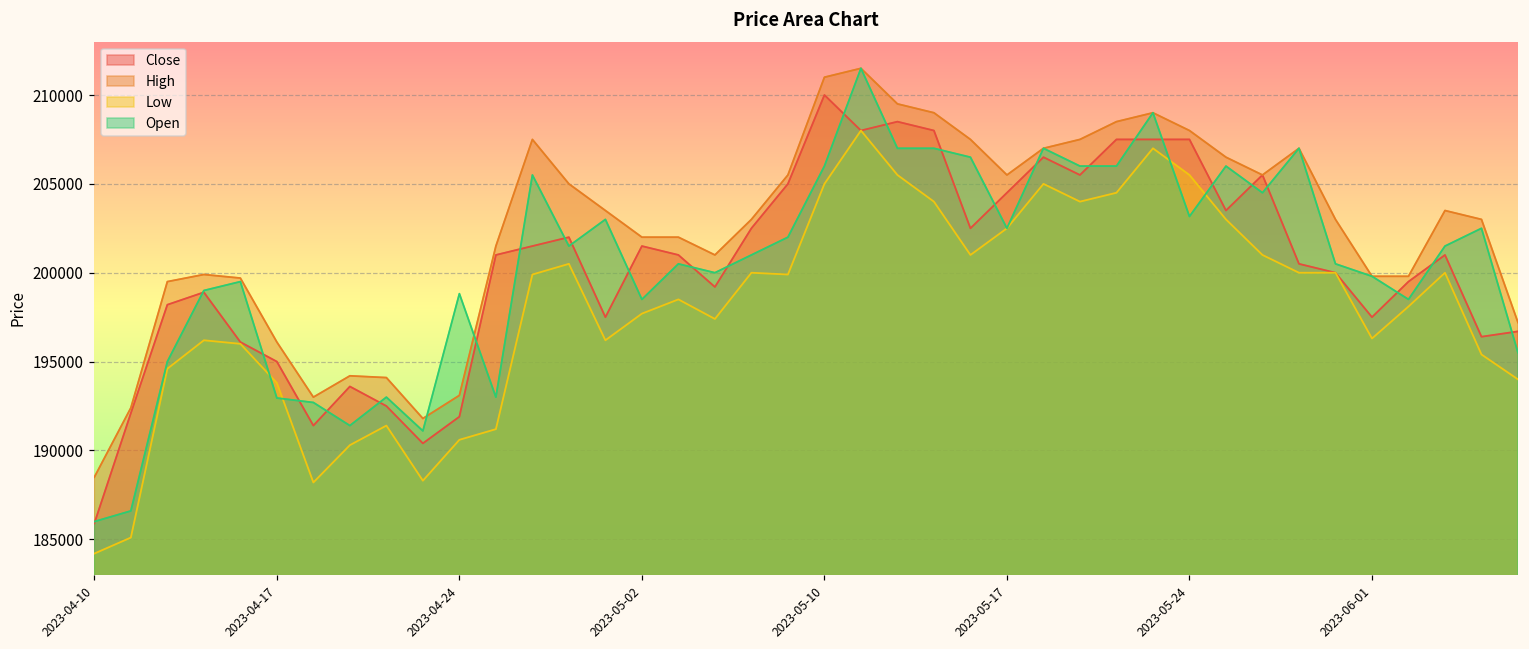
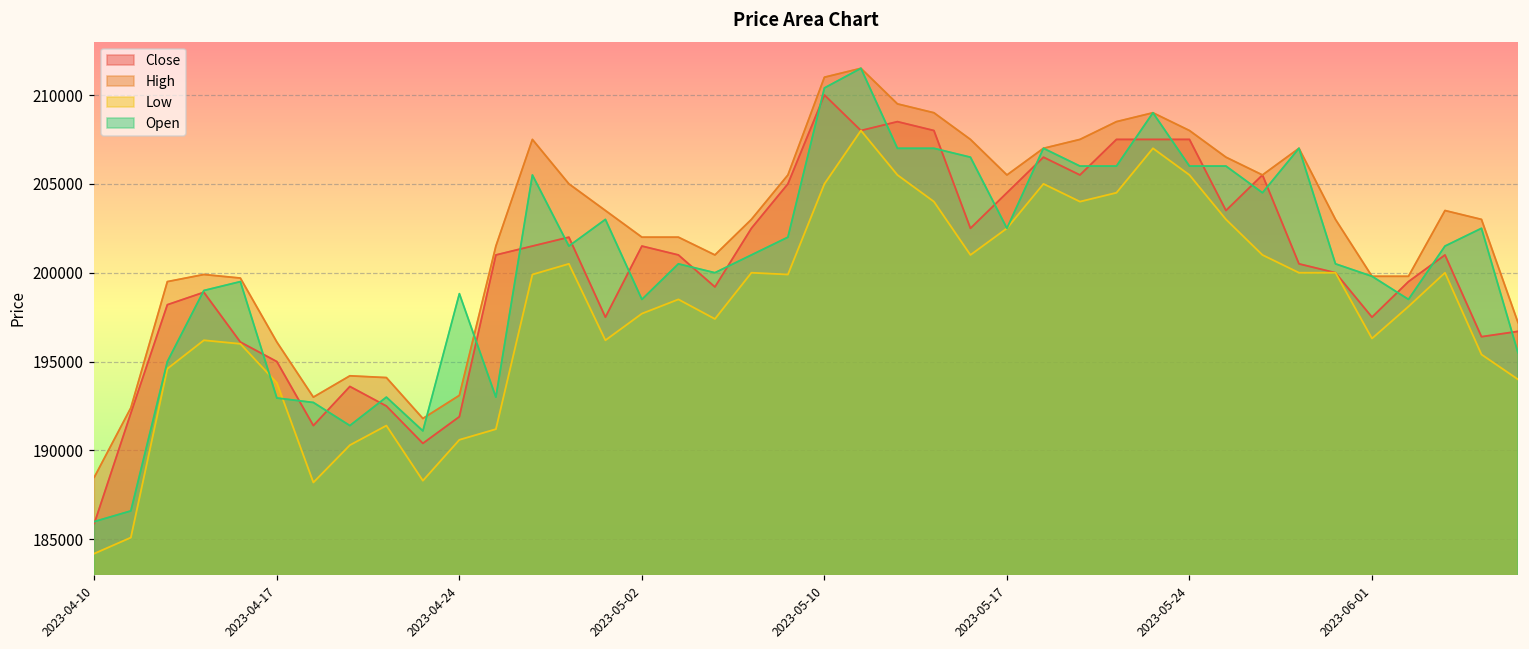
Open, 2023-05-10: 206000 -> 210400
Open, 2023-05-24: 203200 -> 206000
